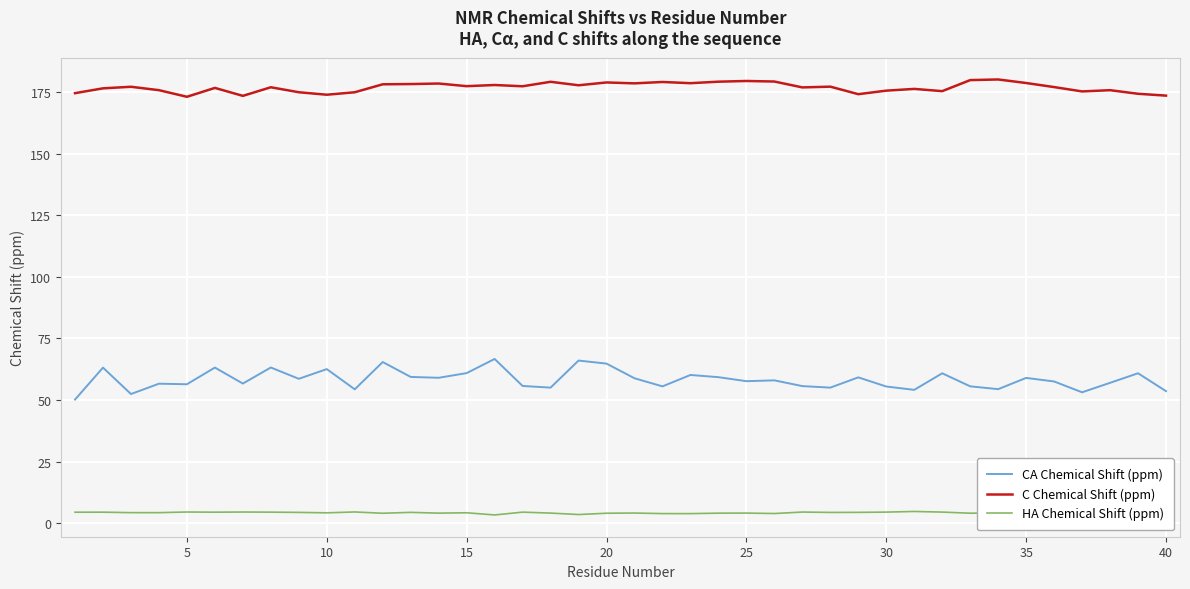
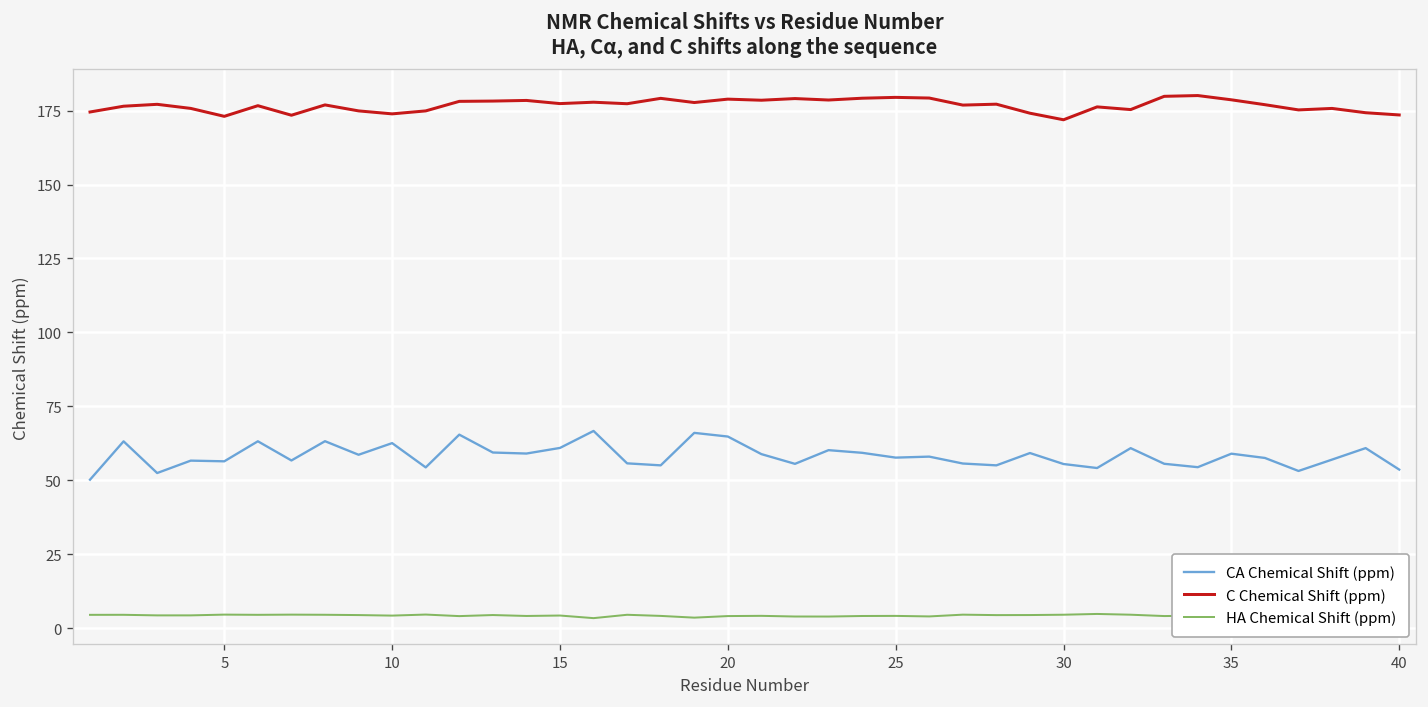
C Chemical Shift (ppm), 30: 176 -> 172
